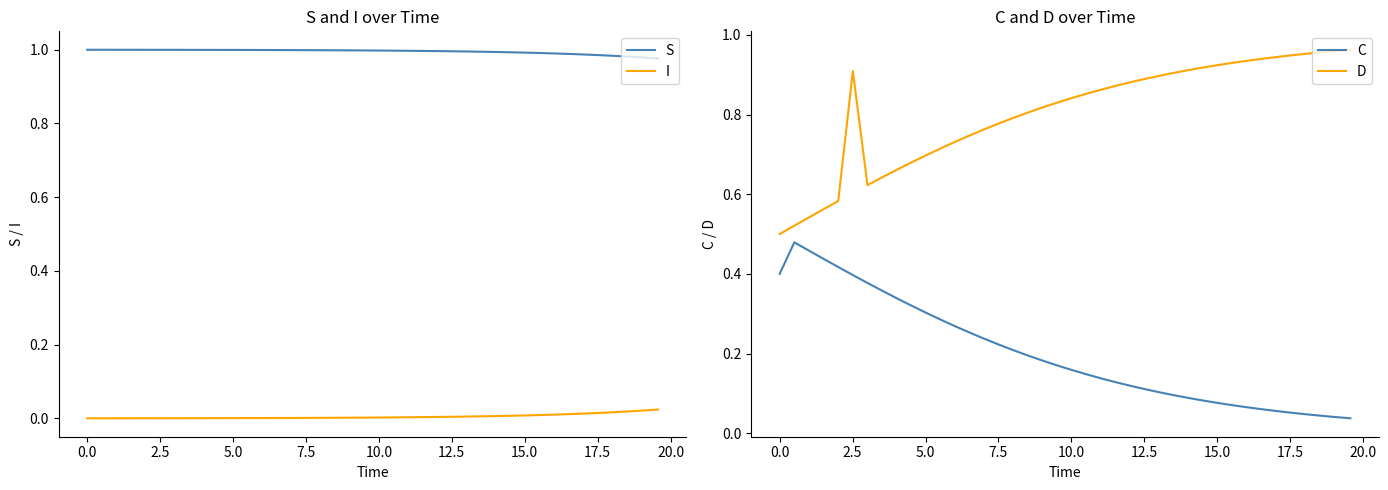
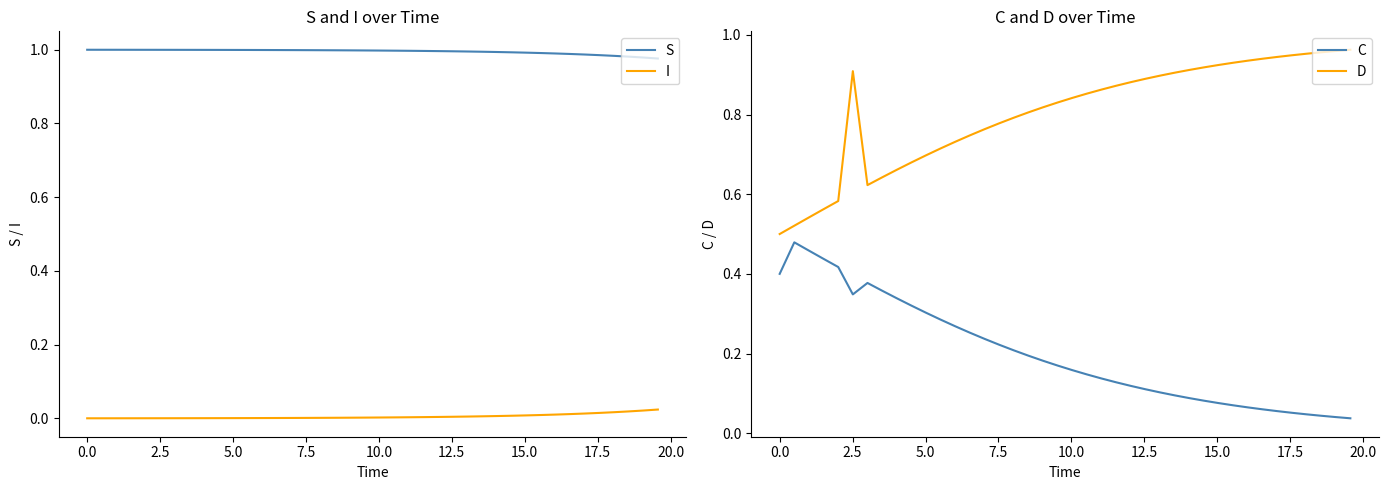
C and D over Time, C, 2.5: 0.40 -> 0.35
